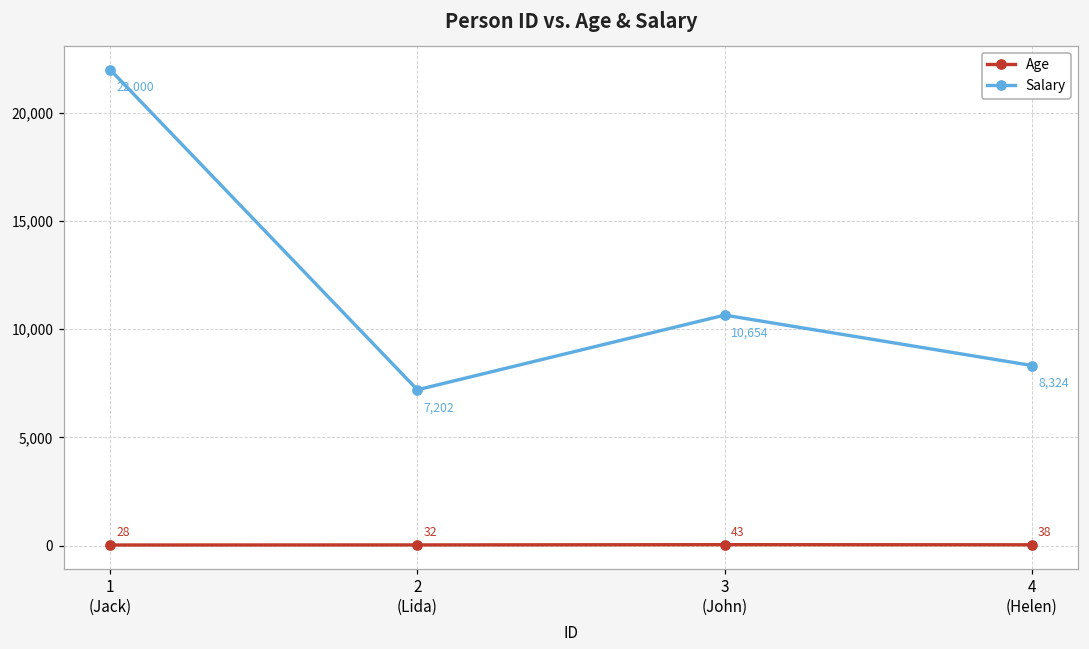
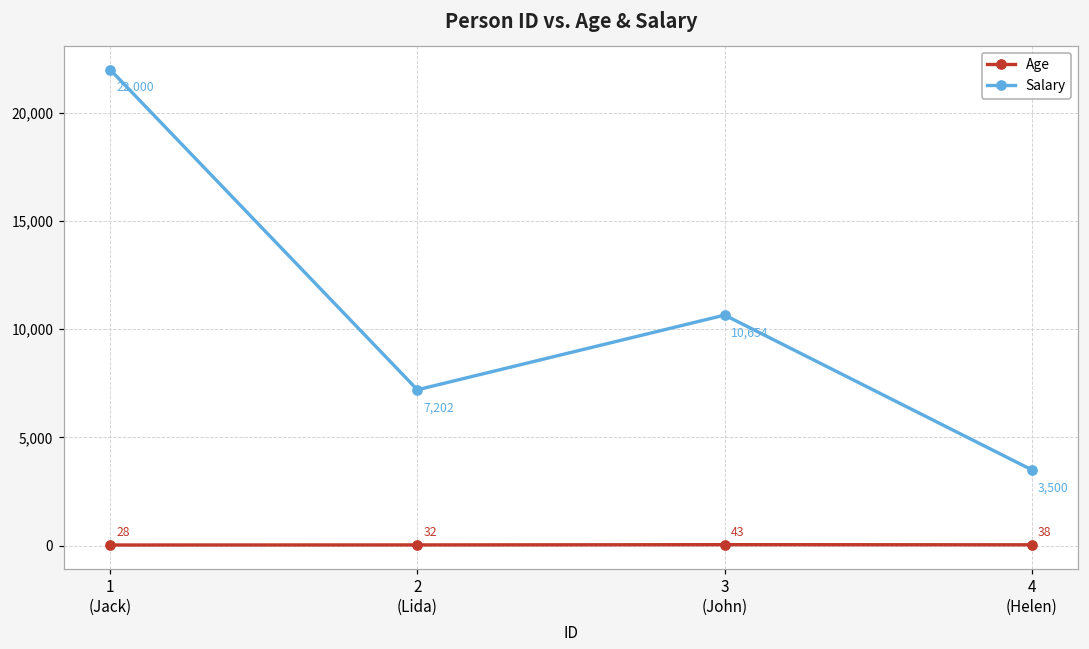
Salary, 4 (Helen): 8,324 -> 3,500
